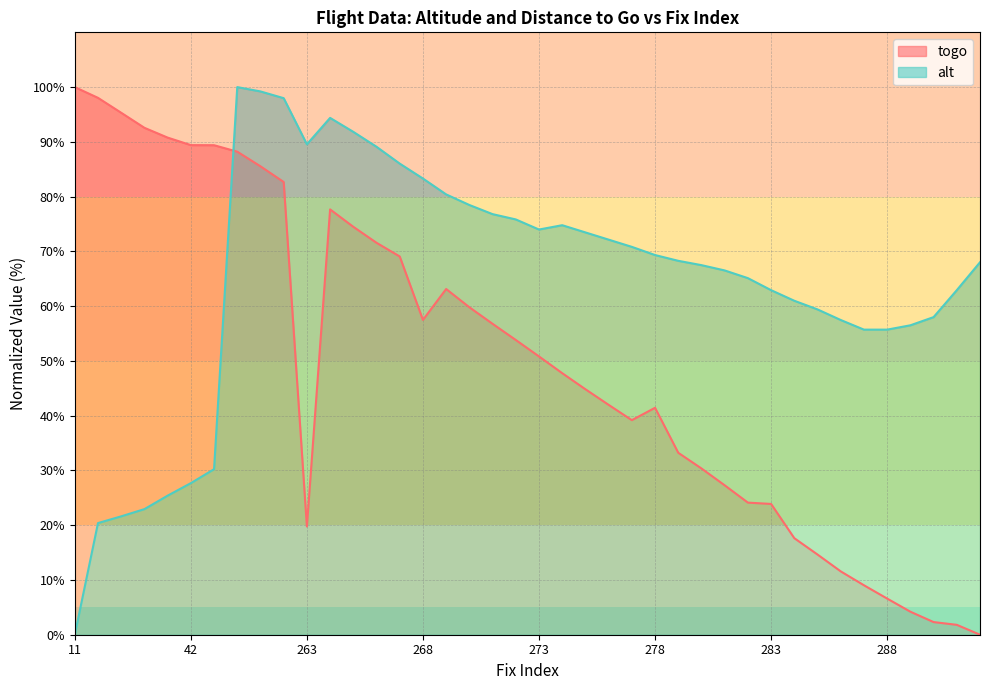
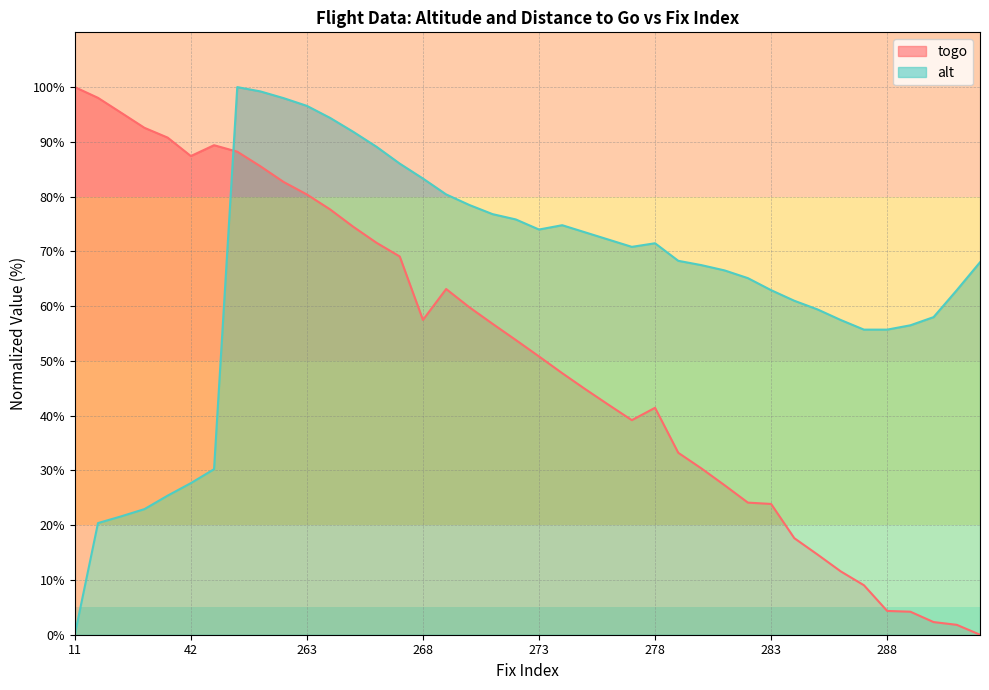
togo, 42: 89% -> 87%
togo, 263: 20% -> 80%
alt, 263: 90% -> 97%
alt, 278: 69% -> 71%
togo, 288: 7% -> 4%
